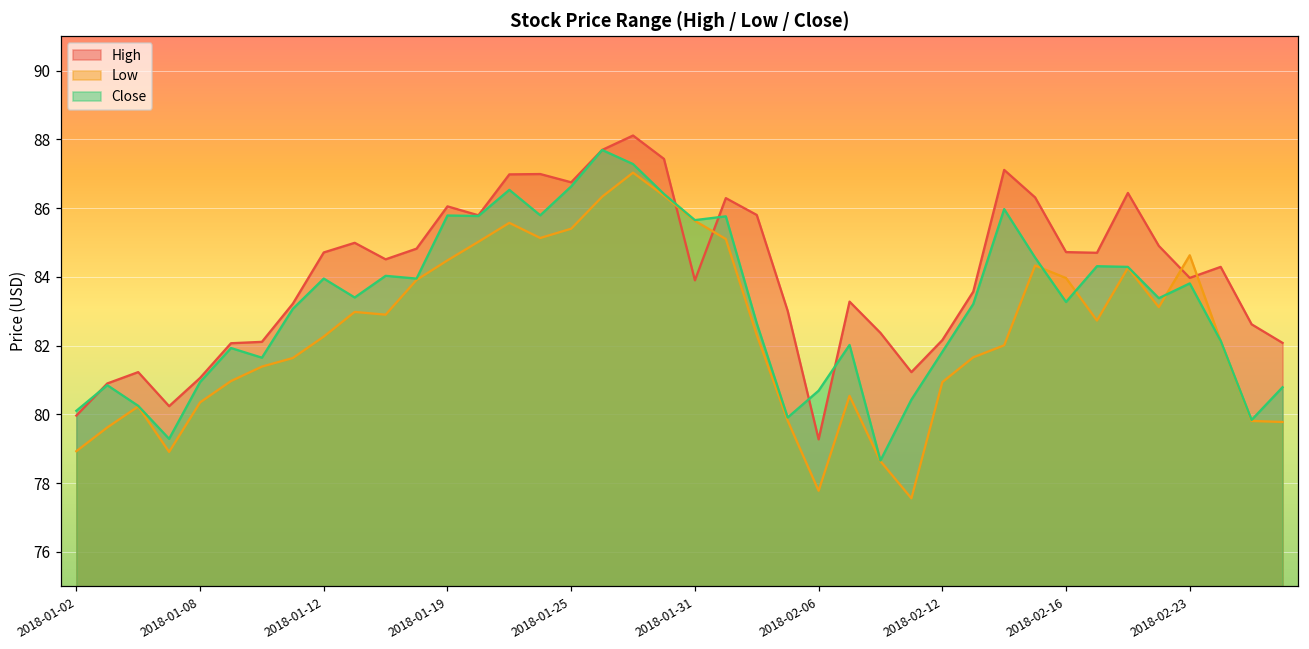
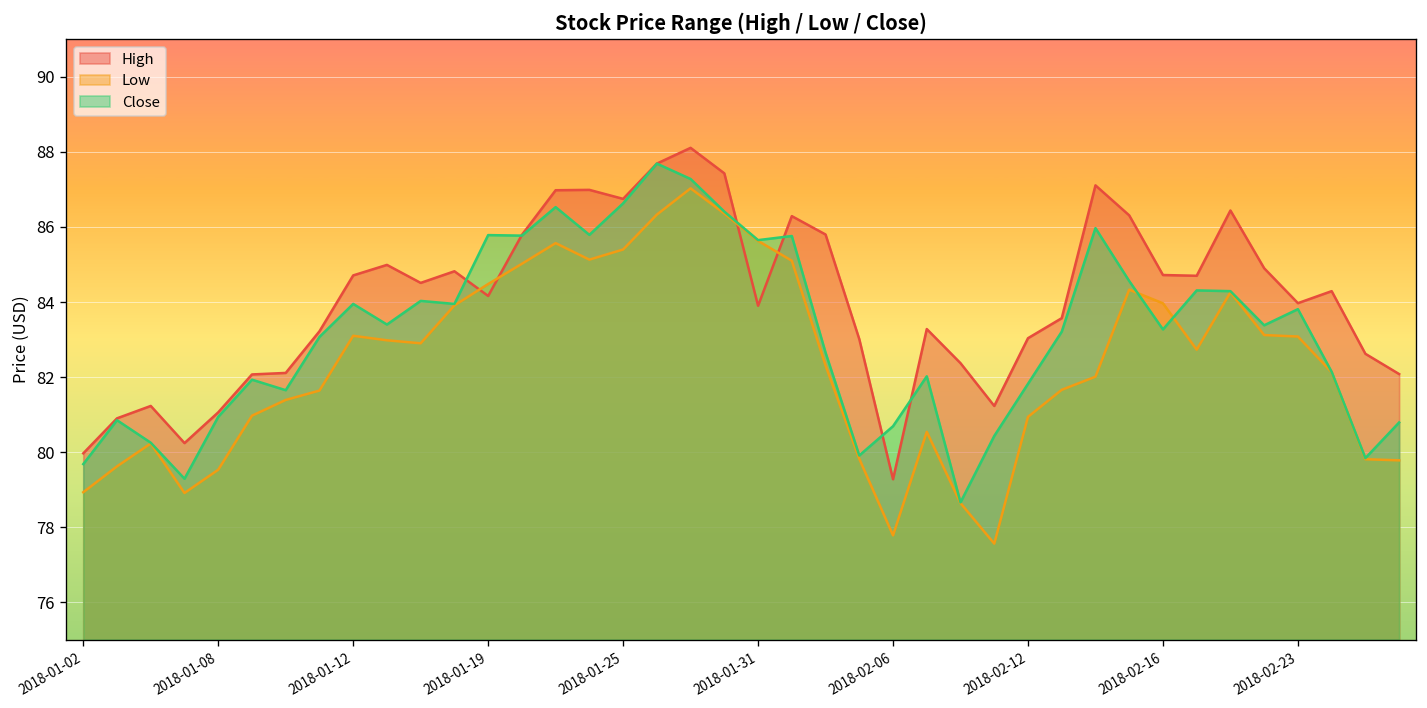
Close, 2018-01-02: 80.1 -> 79.7
Low, 2018-01-08: 80.3 -> 79.5
Low, 2018-01-12: 82.3 -> 83.1
High, 2018-01-19: 86.1 -> 84.2
High, 2018-02-12: 82.2 -> 83.0
Low, 2018-02-23: 84.6 -> 83.1
